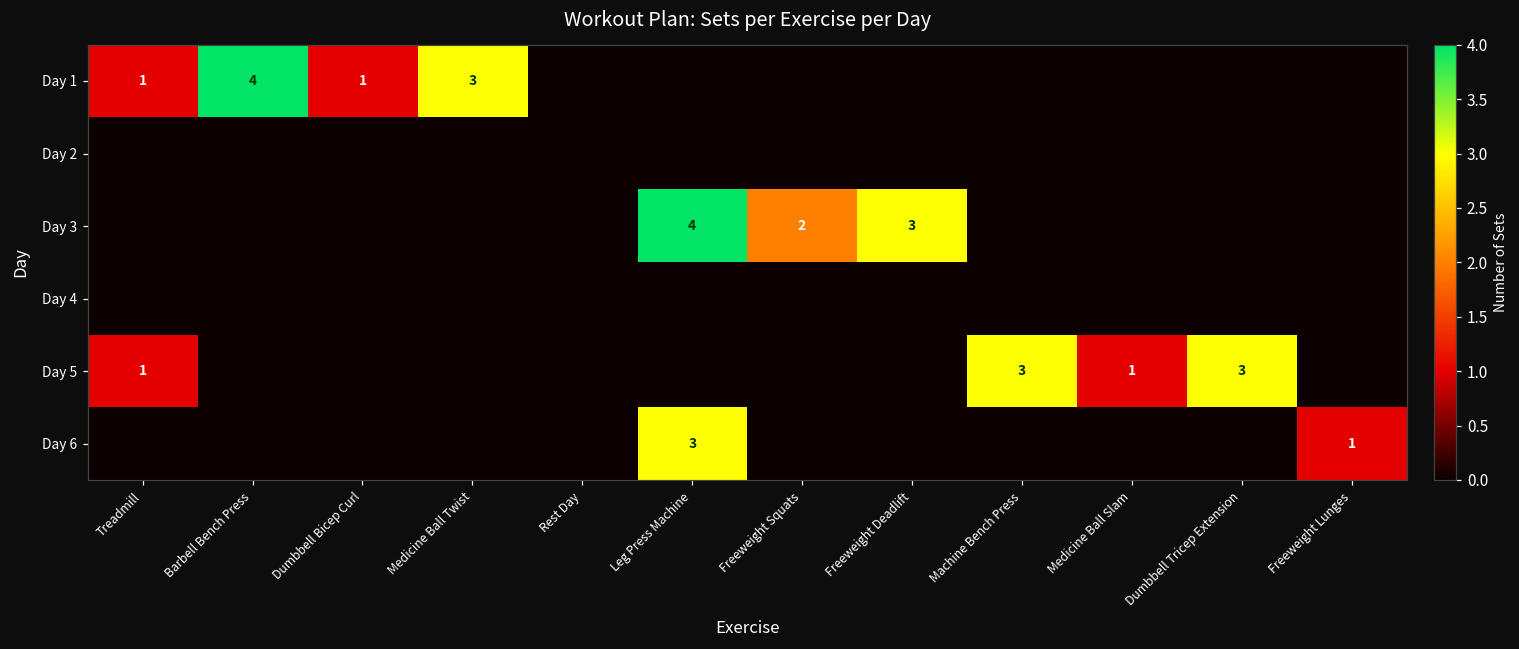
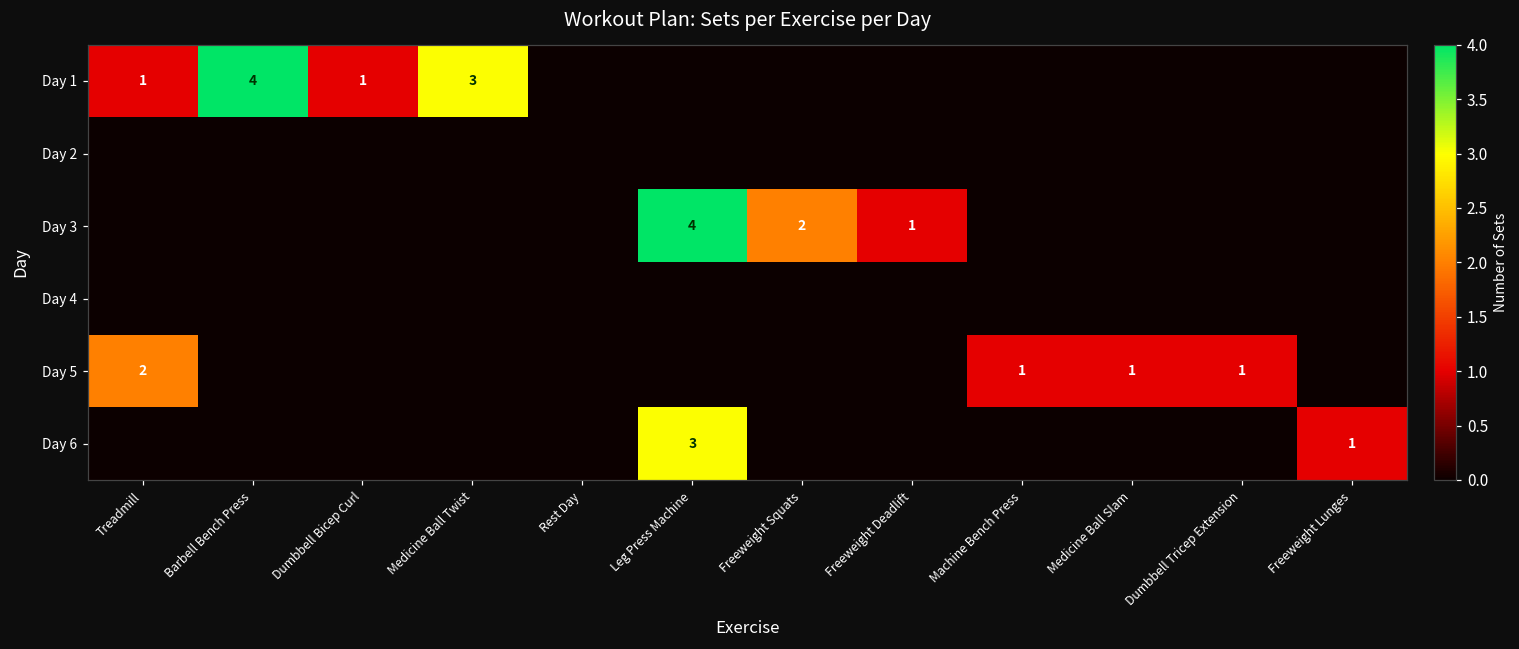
Day 3, Freeweight Deadlift: 3 -> 1
Day 5, Treadmill: 1 -> 2
Day 5, Machine Bench Press: 3 -> 1
Day 5, Dumbbell Tricep Extension: 3 -> 1
